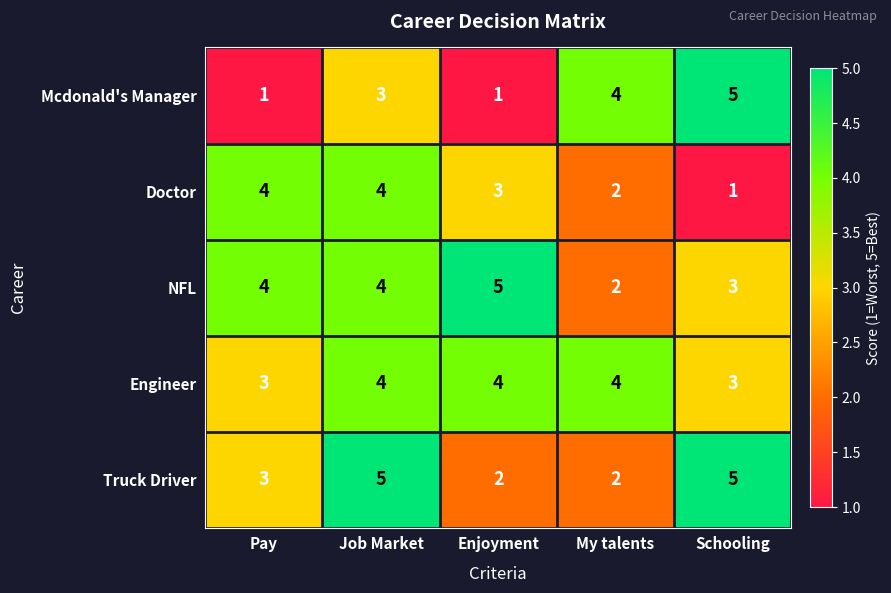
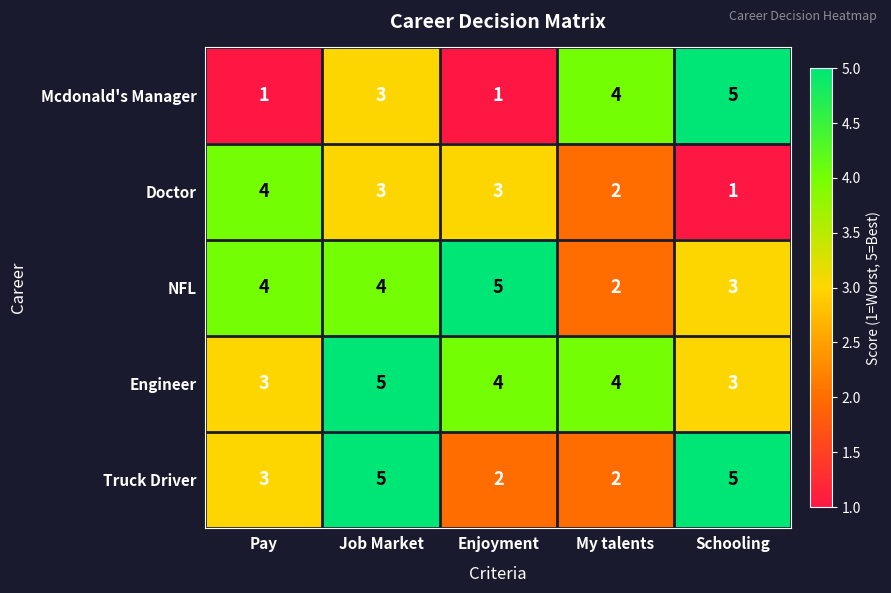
Doctor, Job Market: 4 -> 3
Engineer, Job Market: 4 -> 5
